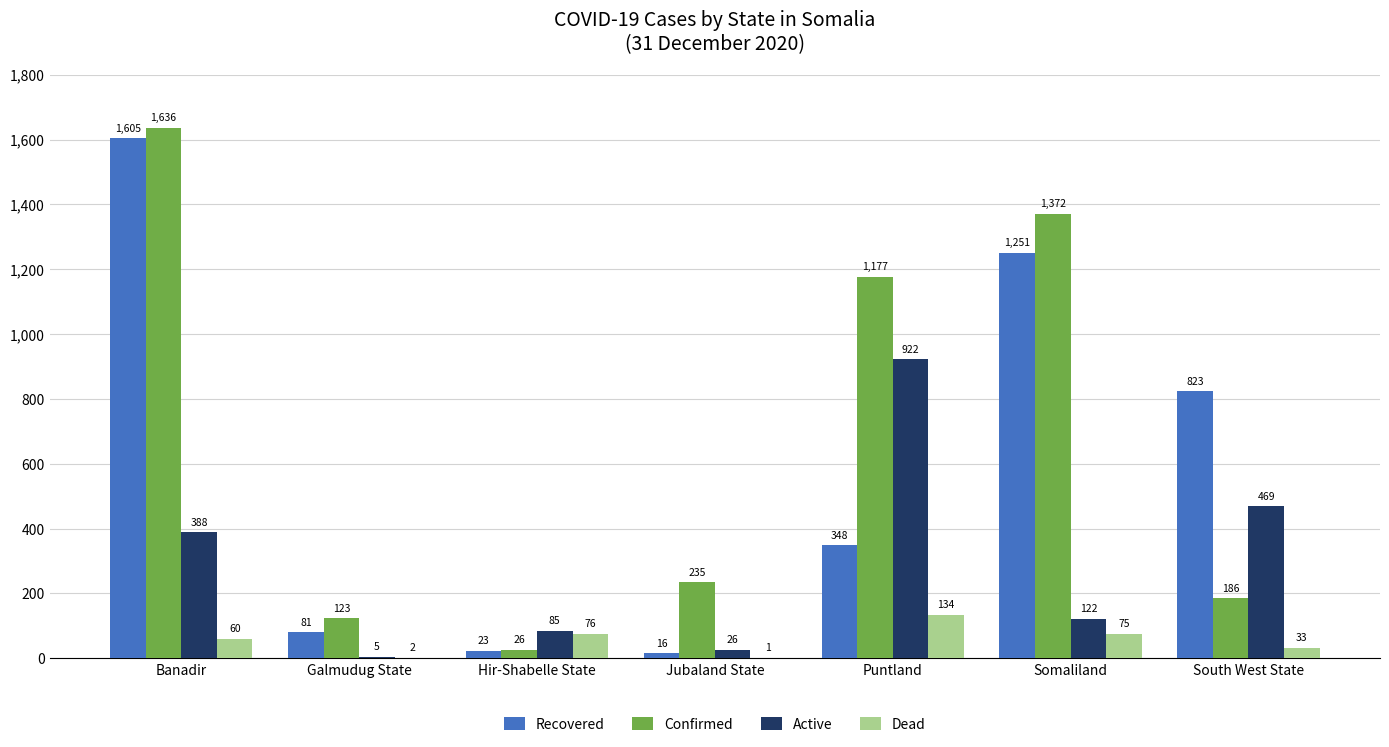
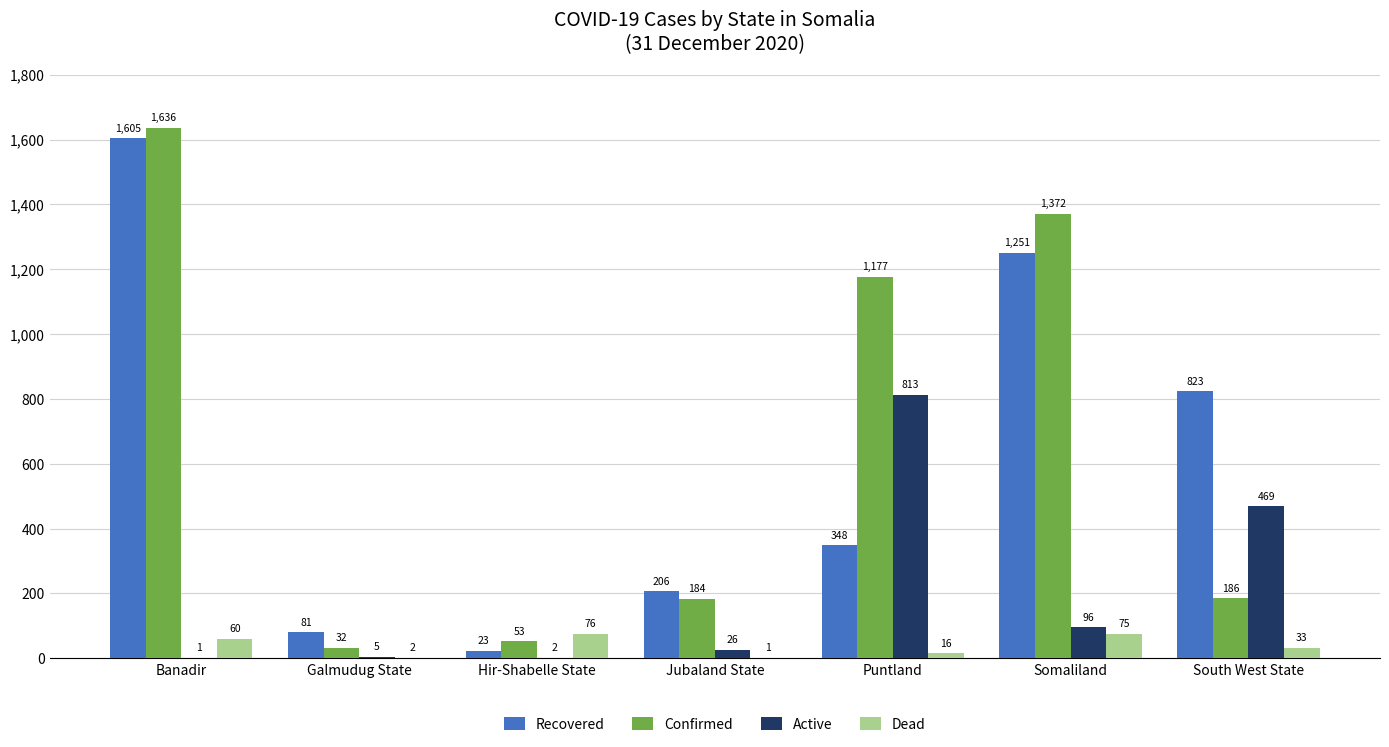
Active, Banadir: 388 -> 1
Confirmed, Galmudug State: 123 -> 32
Confirmed, Hir-Shabelle State: 26 -> 53
Active, Hir-Shabelle State: 85 -> 2
Recovered, Jubaland State: 16 -> 206
Confirmed, Jubaland State: 235 -> 184
Active, Puntland: 922 -> 813
Dead, Puntland: 134 -> 16
Active, Somaliland: 122 -> 96
